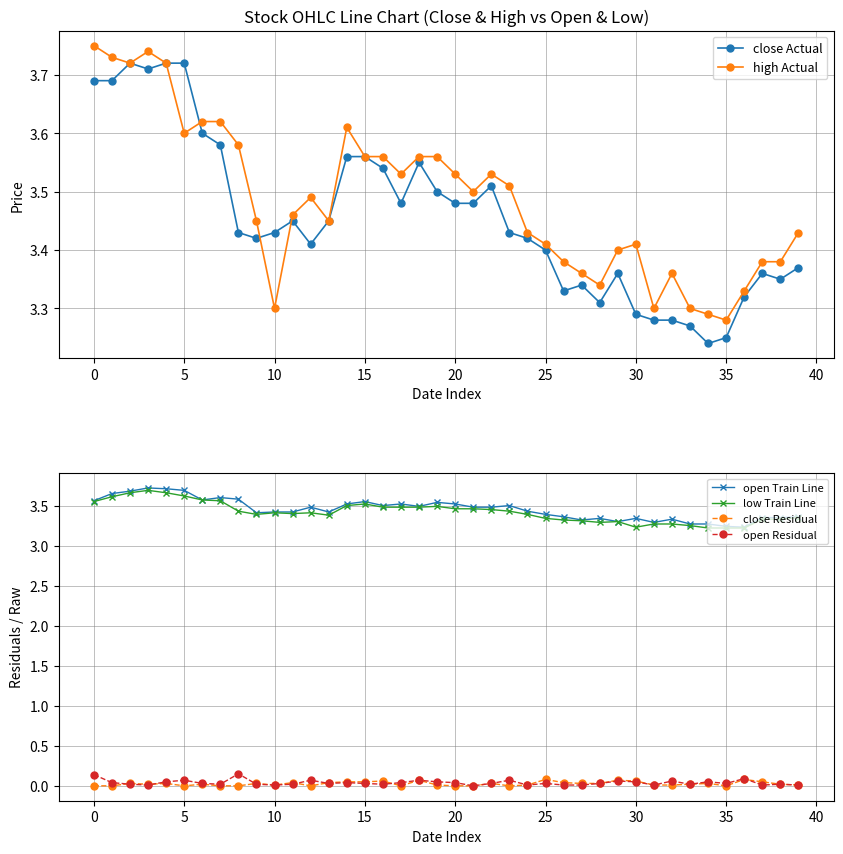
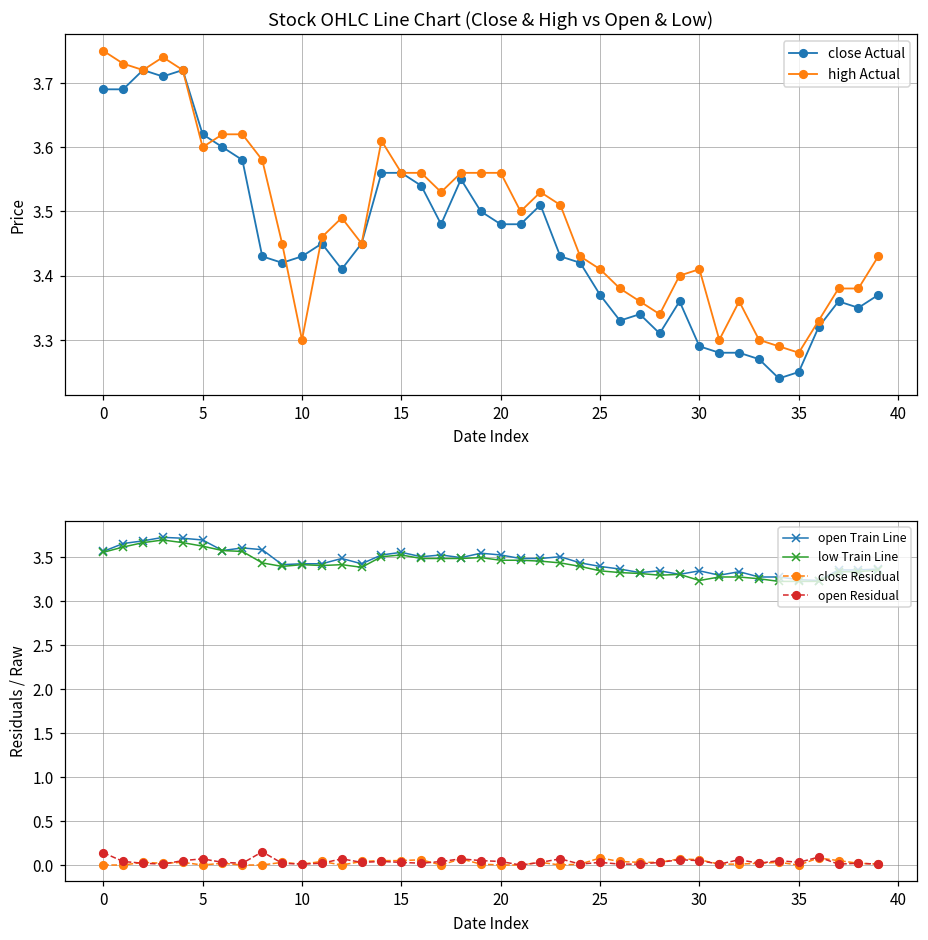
Stock OHLC Line Chart (Close & High vs Open & Low), close Actual, 5: 3.72 -> 3.62
Stock OHLC Line Chart (Close & High vs Open & Low), high Actual, 20: 3.53 -> 3.56
Stock OHLC Line Chart (Close & High vs Open & Low), close Actual, 25: 3.40 -> 3.37
